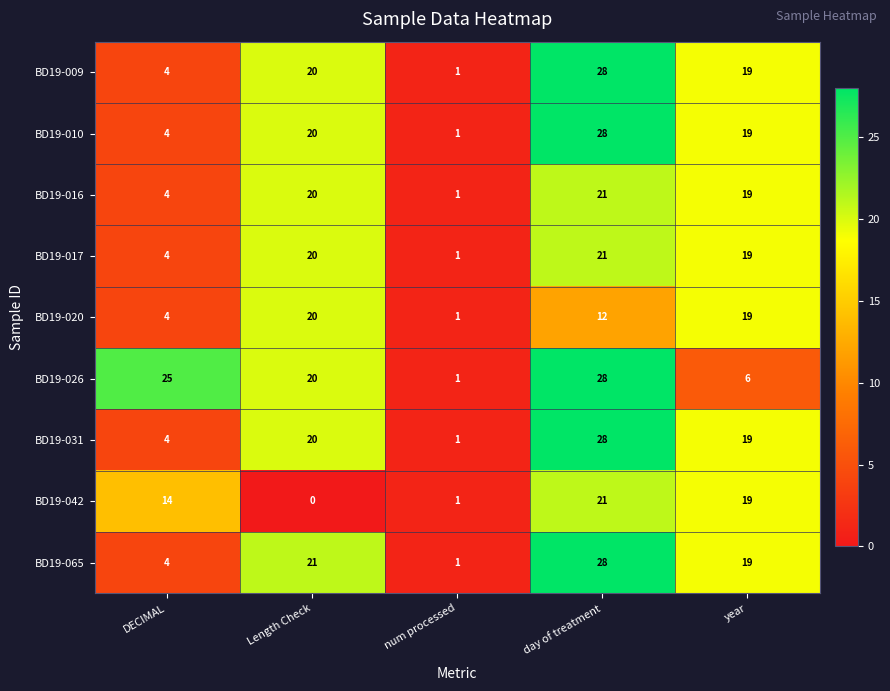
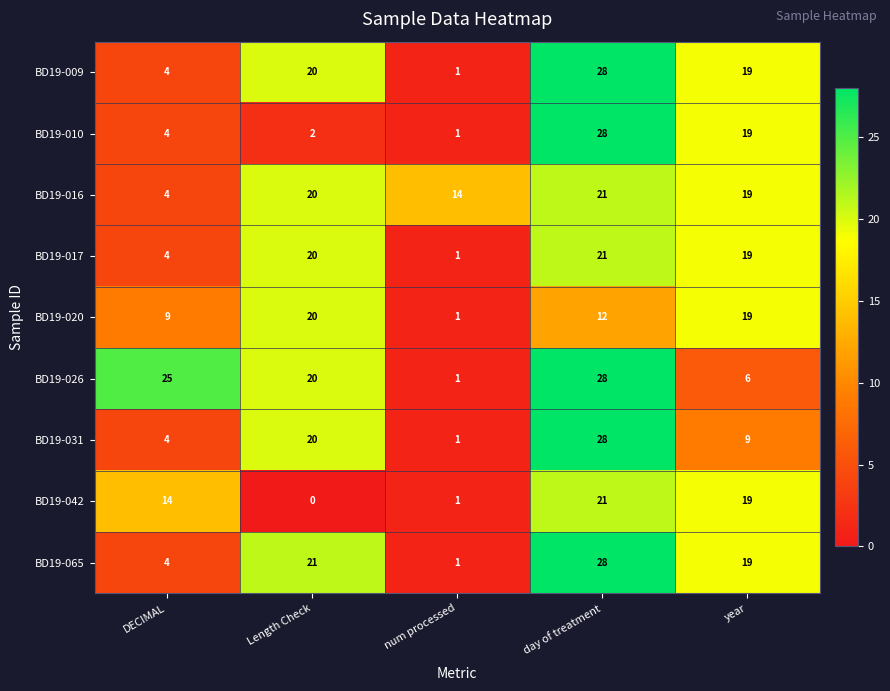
BD19-010, Length Check: 20 -> 2
BD19-016, num processed: 1 -> 14
BD19-020, DECIMAL: 4 -> 9
BD19-031, year: 19 -> 9
